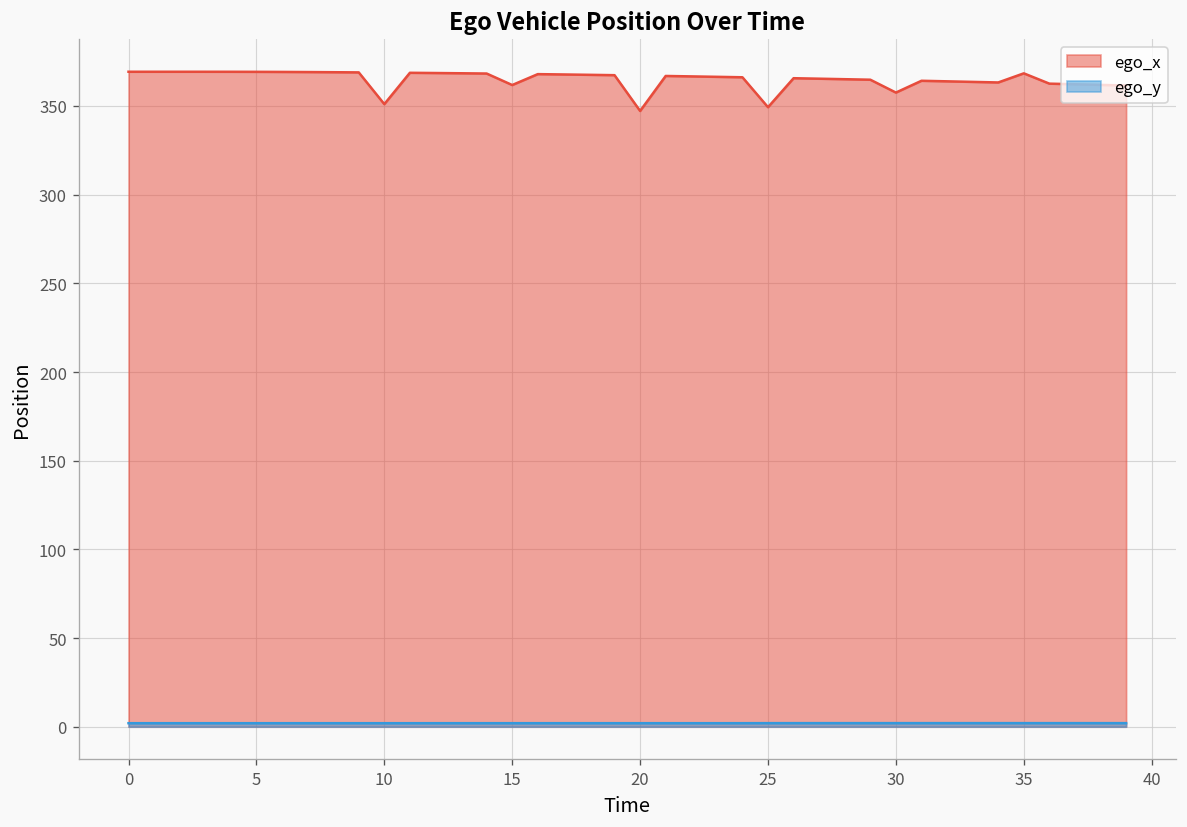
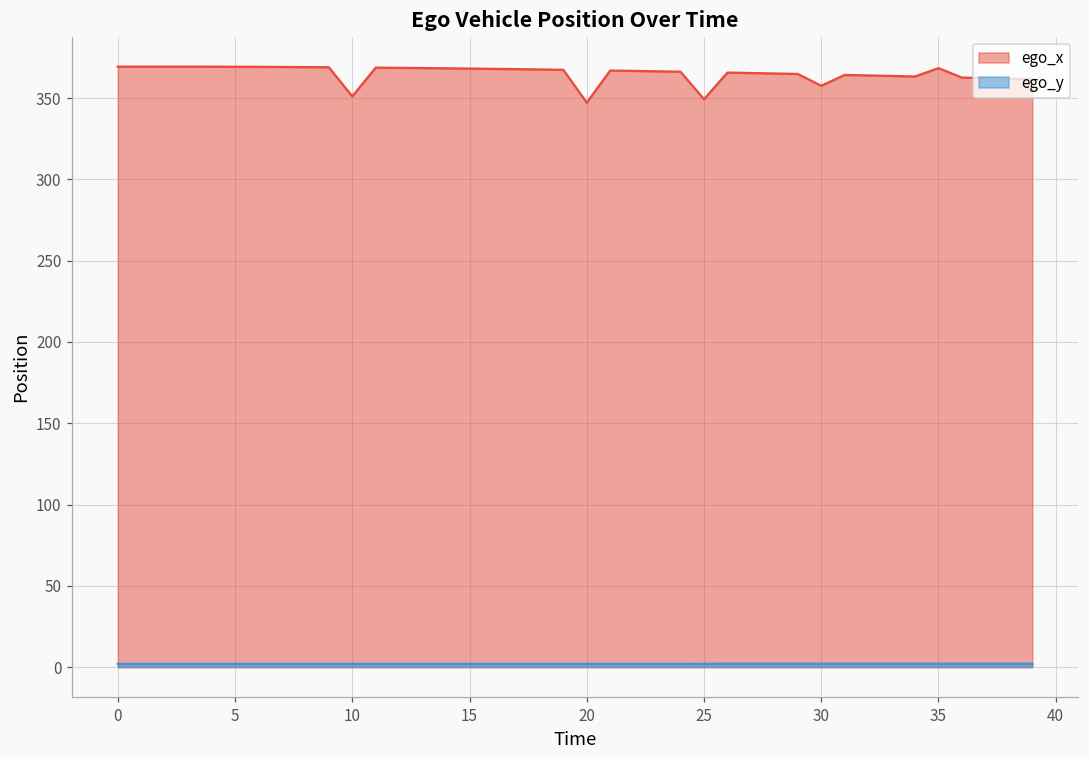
ego_x, 15: 362 -> 368
